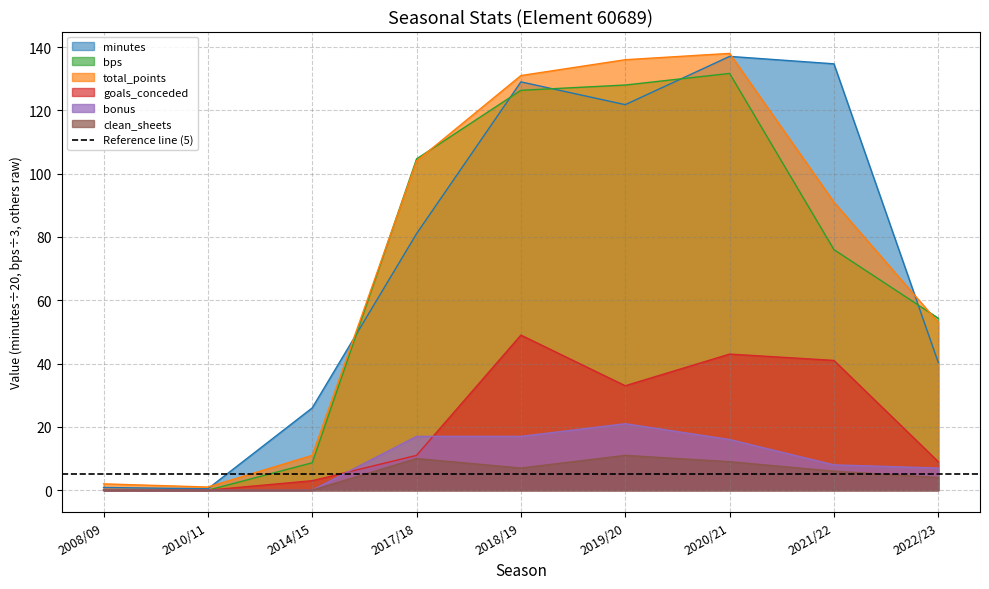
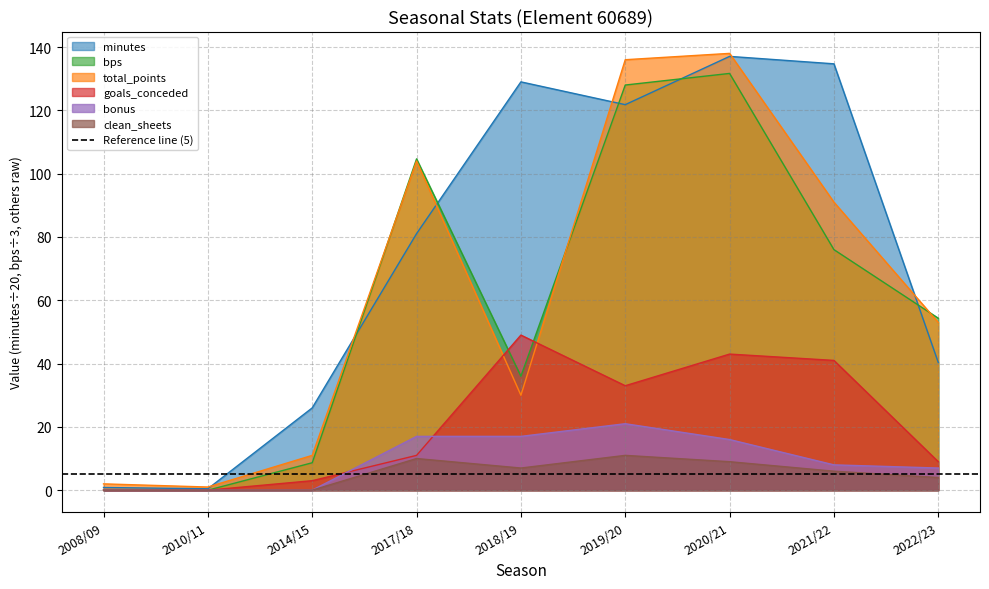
bps, 2018/19: 126 -> 36
total_points, 2018/19: 131 -> 30
